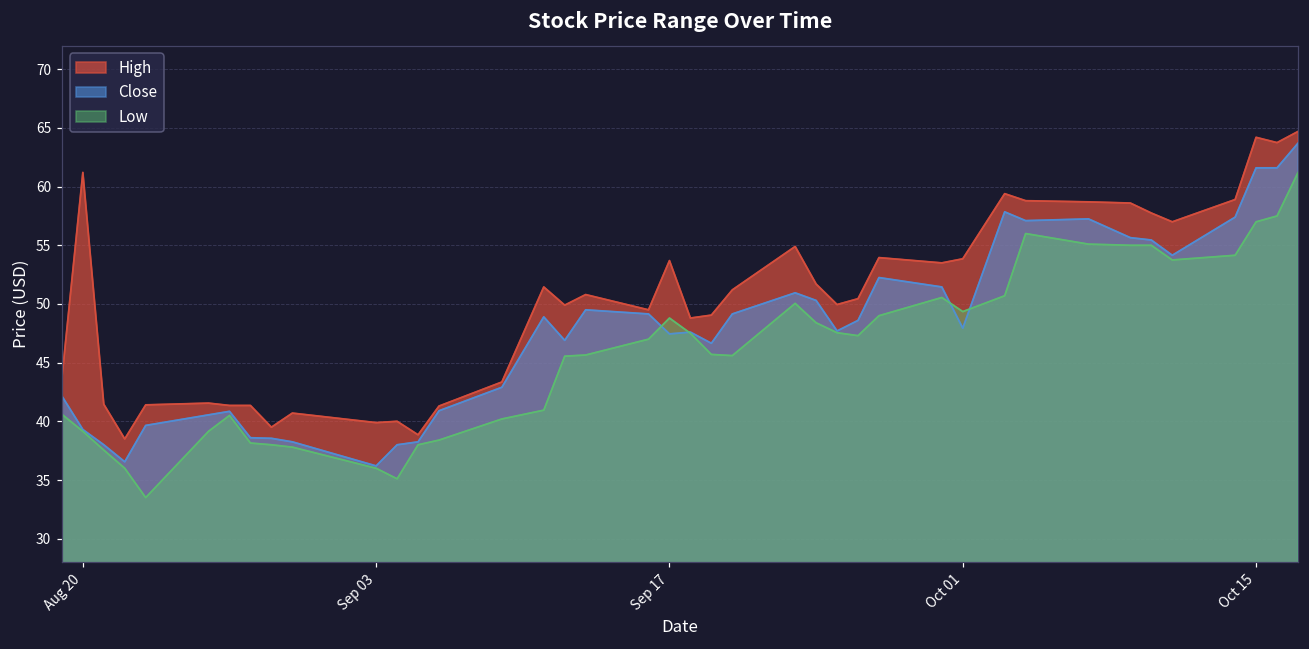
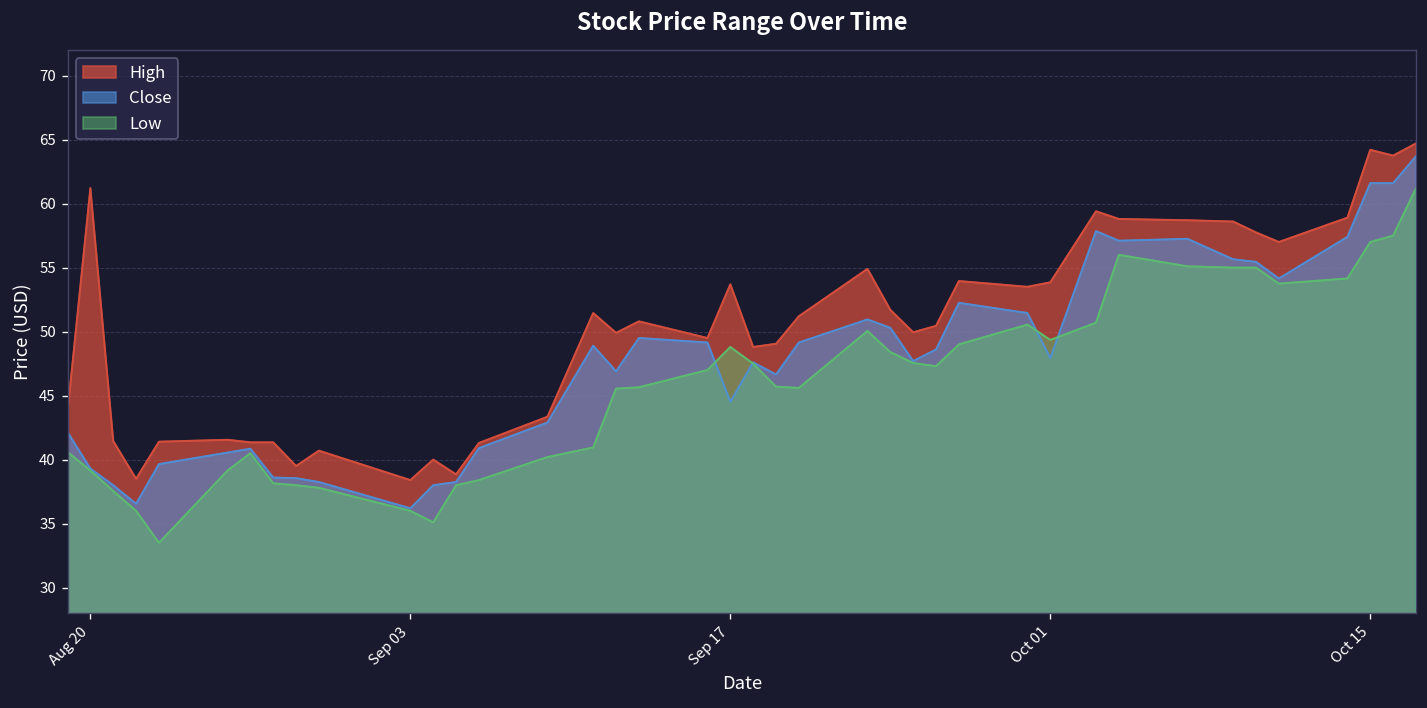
High, Sep 03: 39.9 -> 38.4
Close, Sep 17: 47.5 -> 44.5
